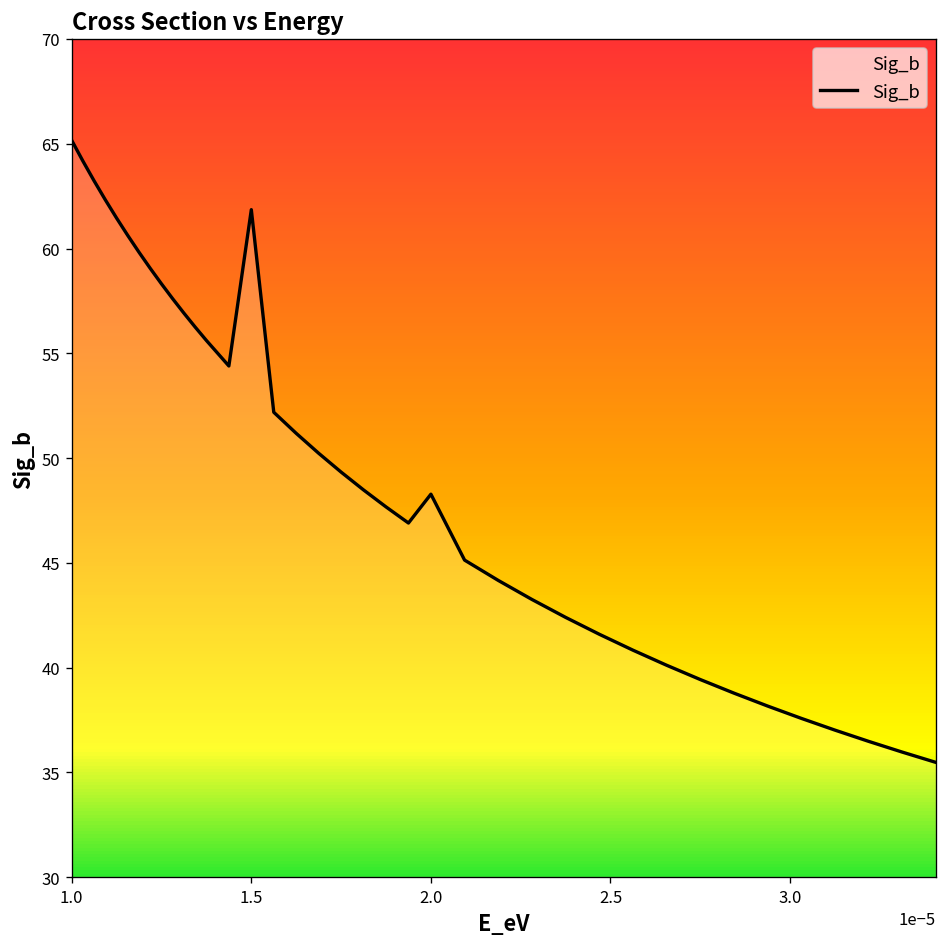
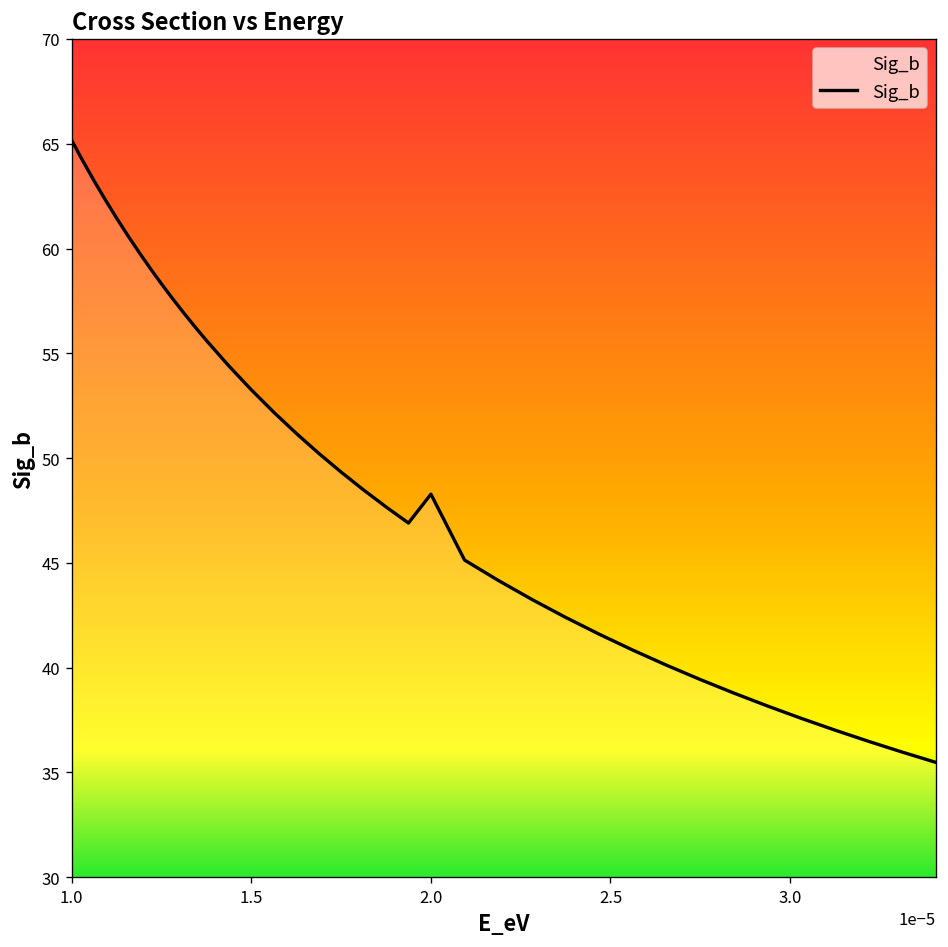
1.5: 61.9 -> 53.3
